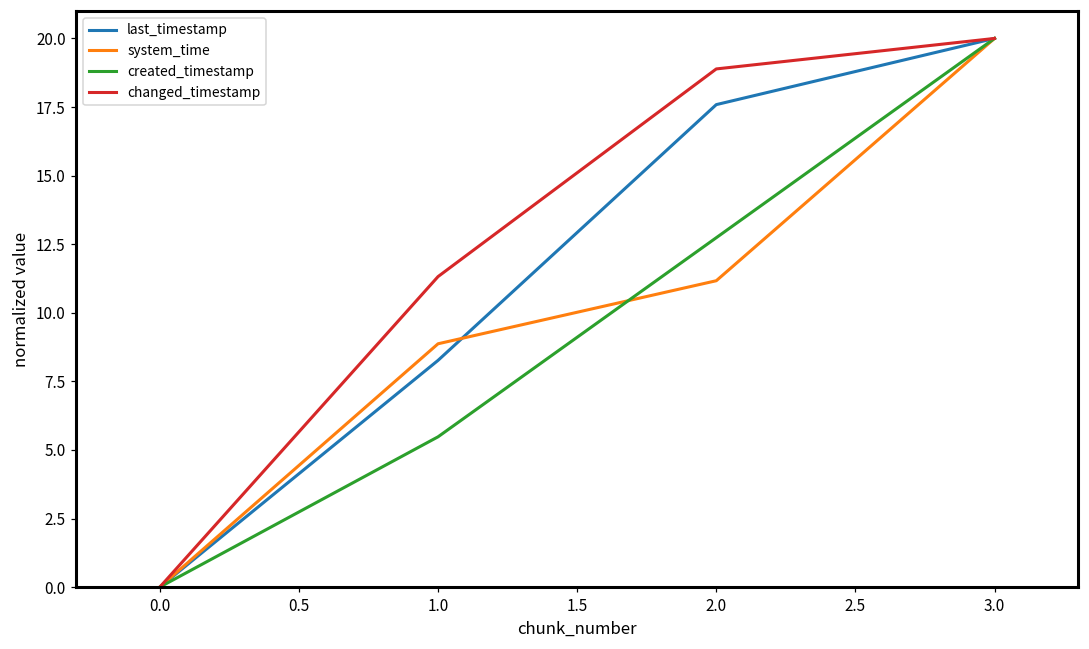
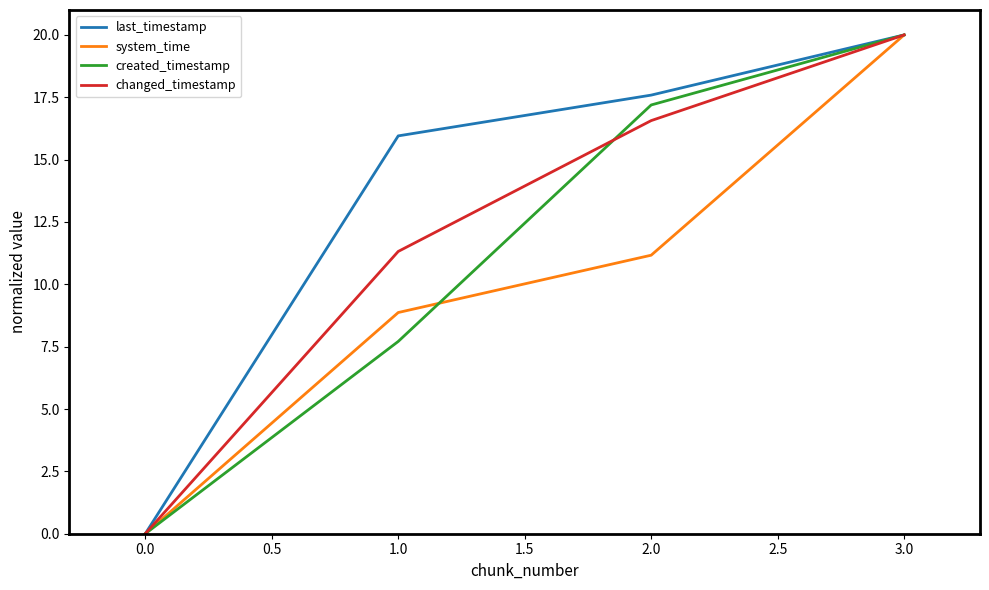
last_timestamp, 1.0: 8.3 -> 16.0
created_timestamp, 1.0: 5.5 -> 7.7
created_timestamp, 2.0: 12.7 -> 17.2
changed_timestamp, 2.0: 18.9 -> 16.6
